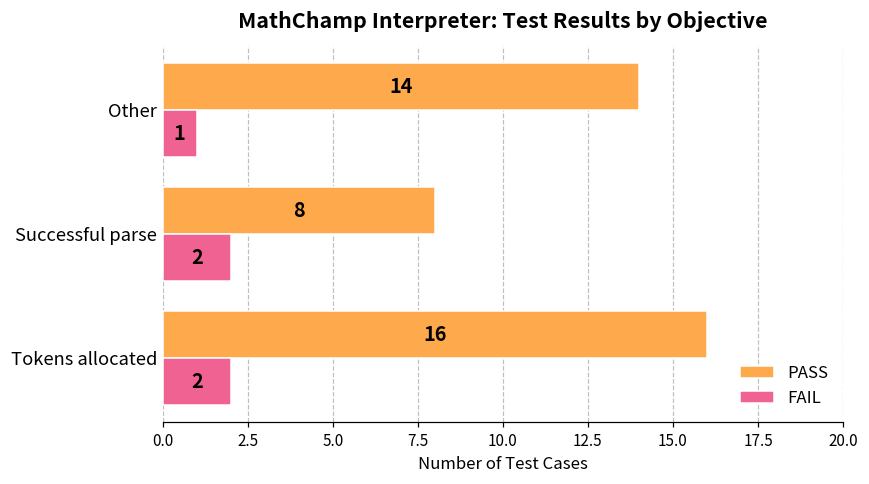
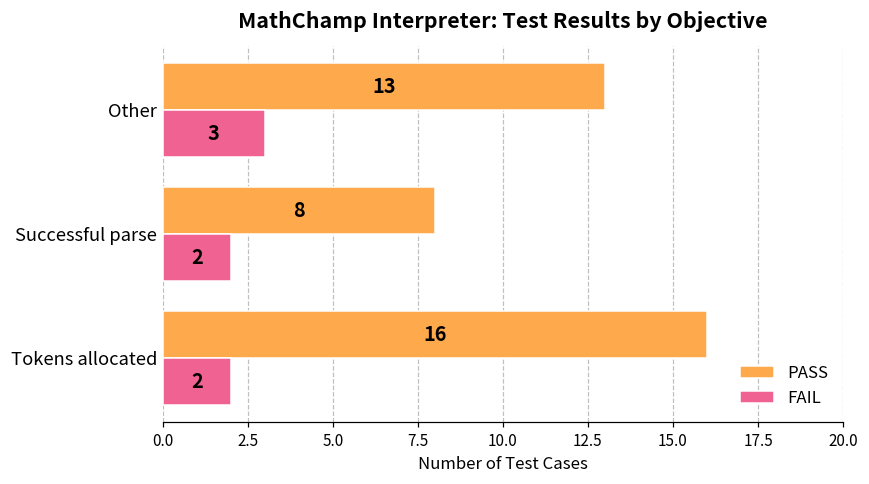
PASS, Other: 14 -> 13
FAIL, Other: 1 -> 3
